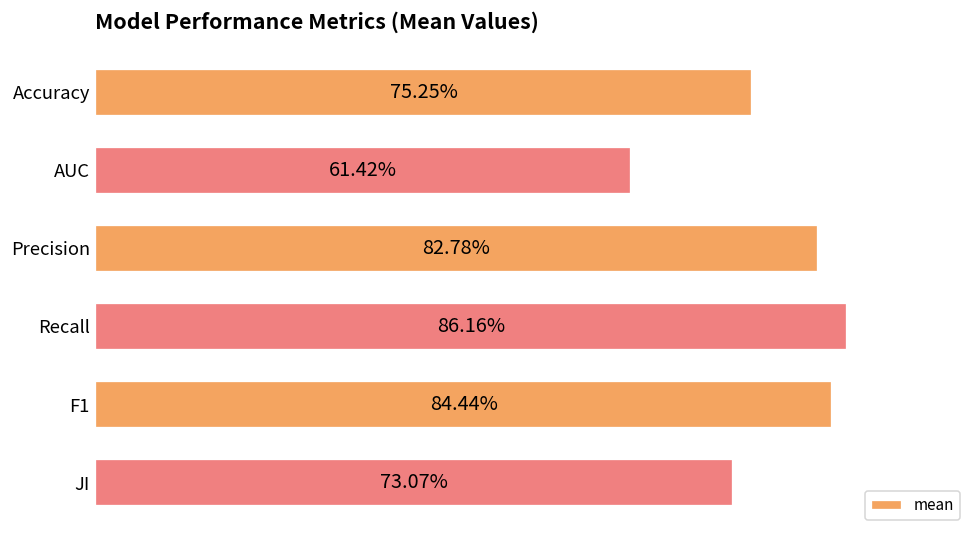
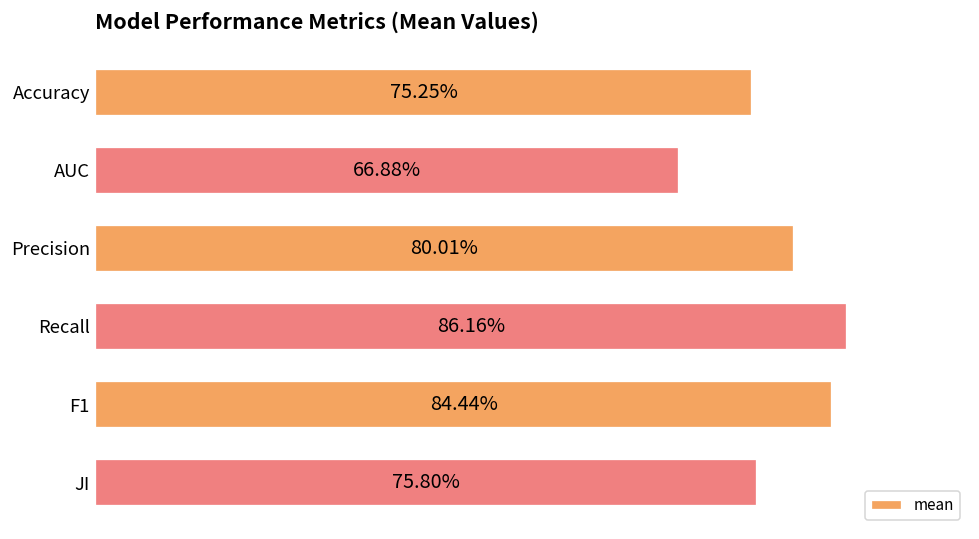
AUC: 61.42% -> 66.88%
Precision: 82.78% -> 80.01%
JI: 73.07% -> 75.80%
